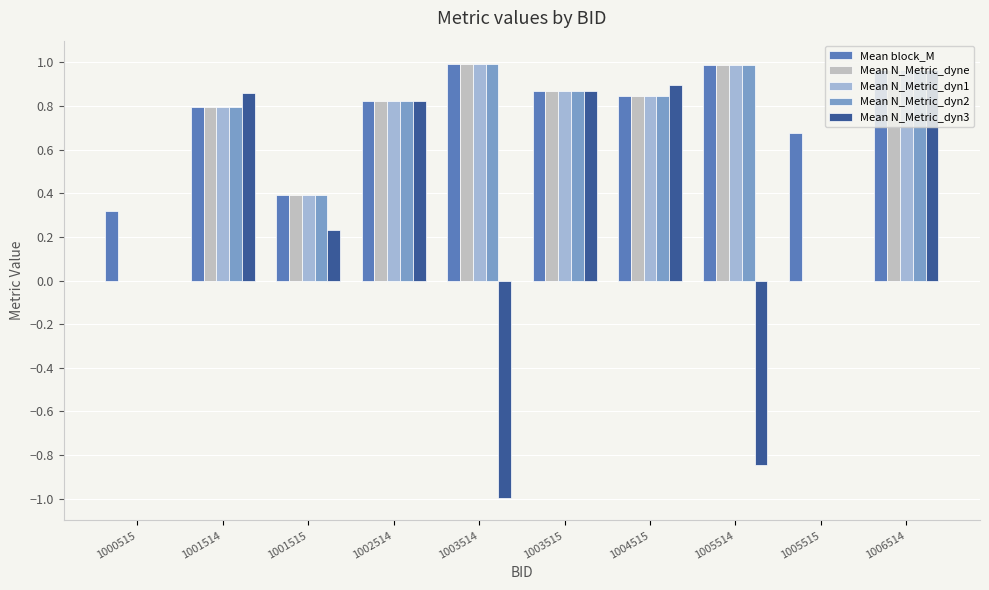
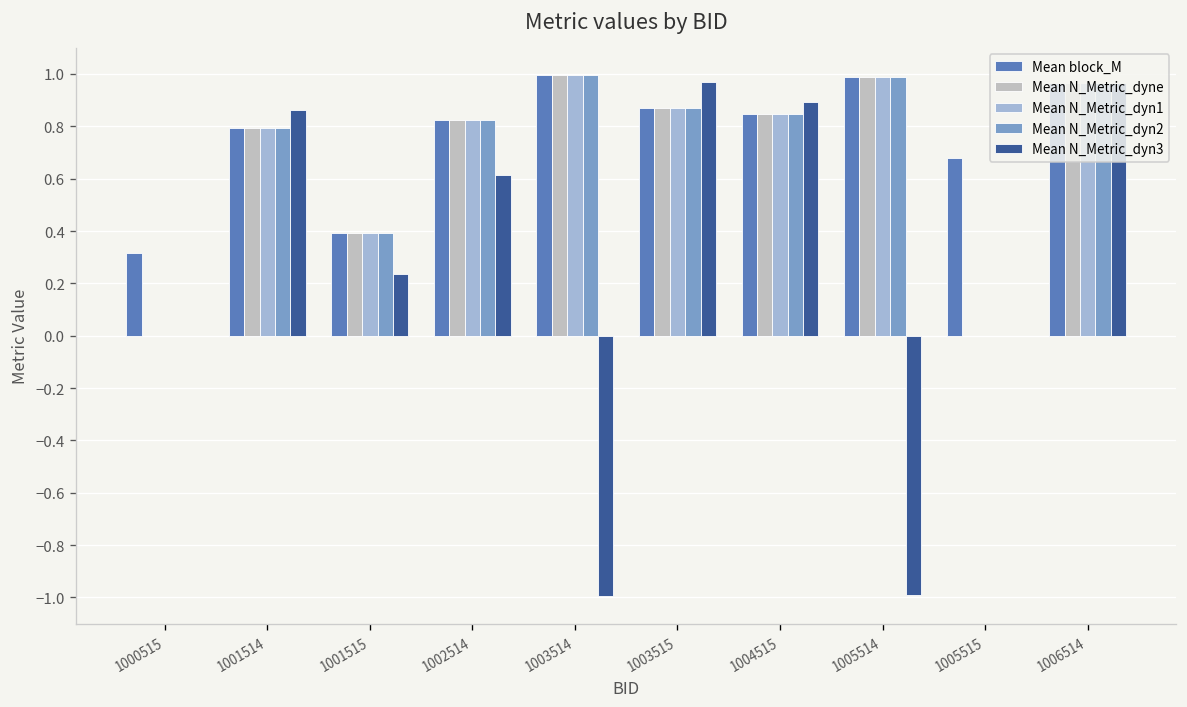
Mean N_Metric_dyn3, 1002514: 0.82 -> 0.61
Mean N_Metric_dyn3, 1003515: 0.87 -> 0.97
Mean N_Metric_dyn3, 1005514: -0.84 -> -0.99
